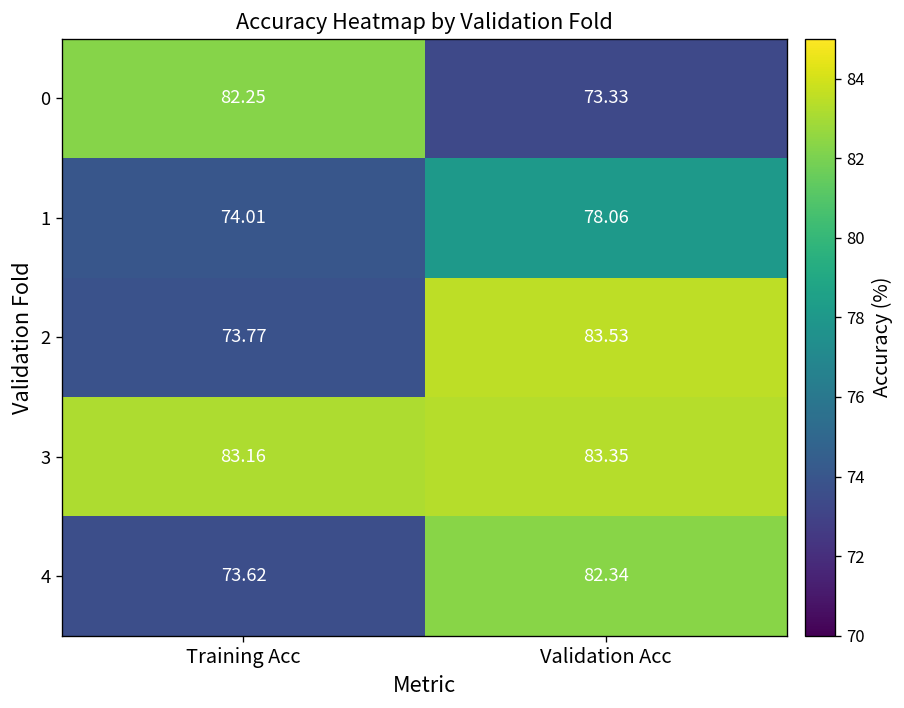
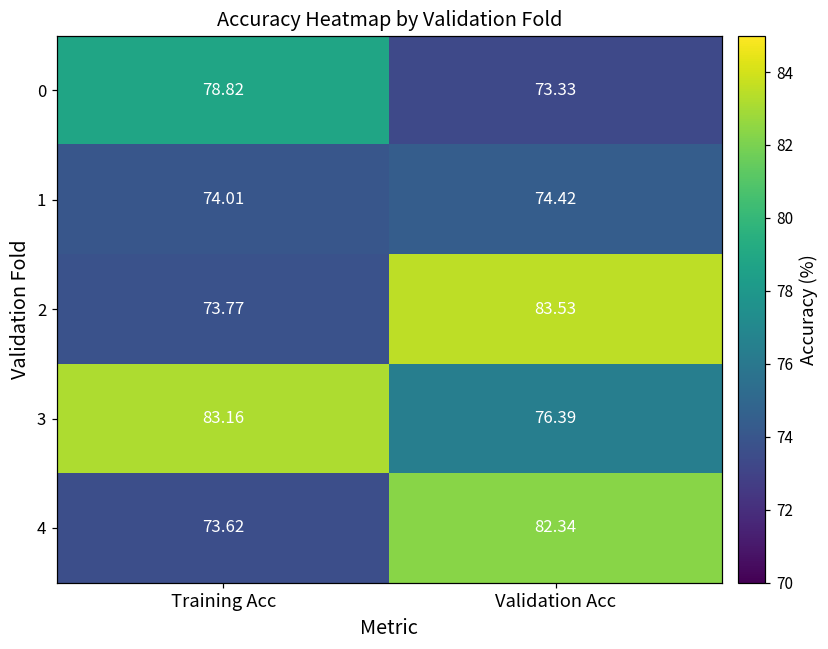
0, Training Acc: 82.25 -> 78.82
1, Validation Acc: 78.06 -> 74.42
3, Validation Acc: 83.35 -> 76.39
